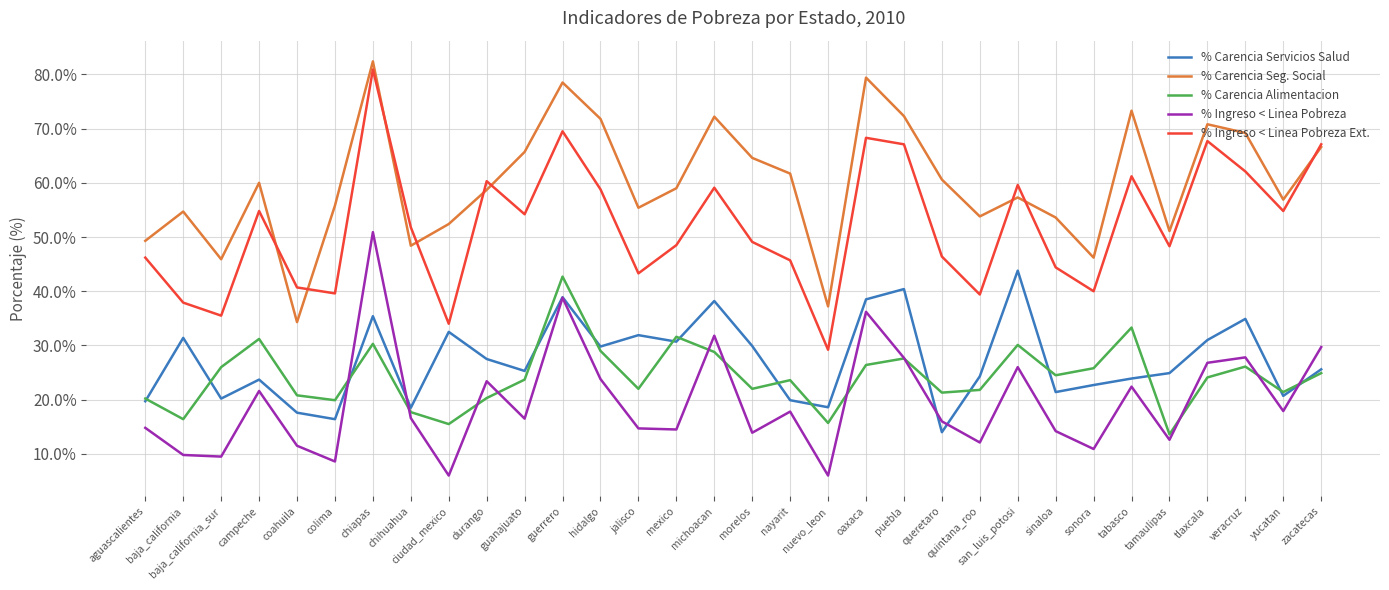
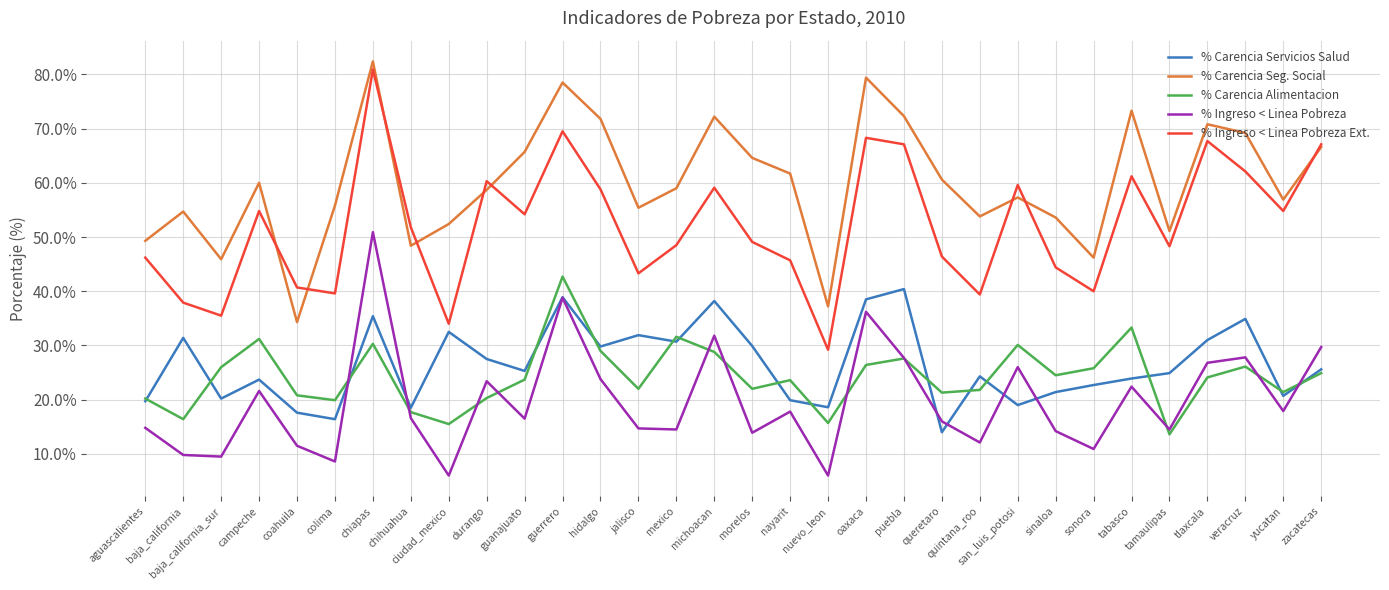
% Carencia Servicios Salud, san_luis_potosi: 44% -> 19%
% Ingreso < Linea Pobreza, tamaulipas: 13% -> 15%
